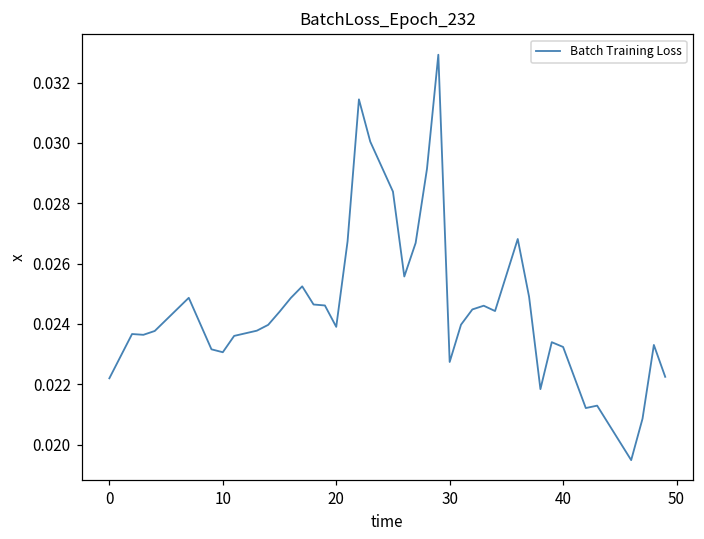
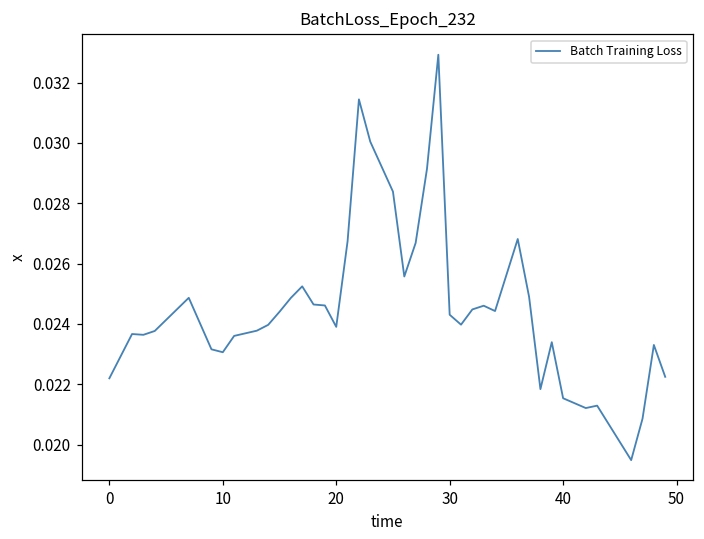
30: 0.0227 -> 0.0243
40: 0.0232 -> 0.0215
